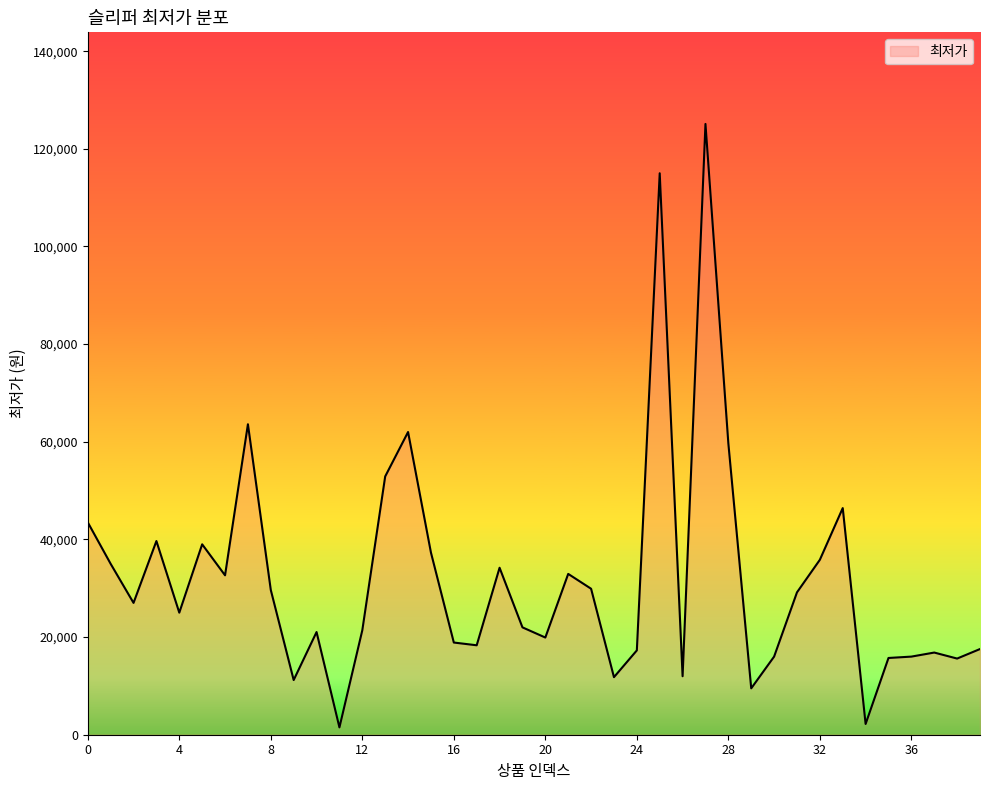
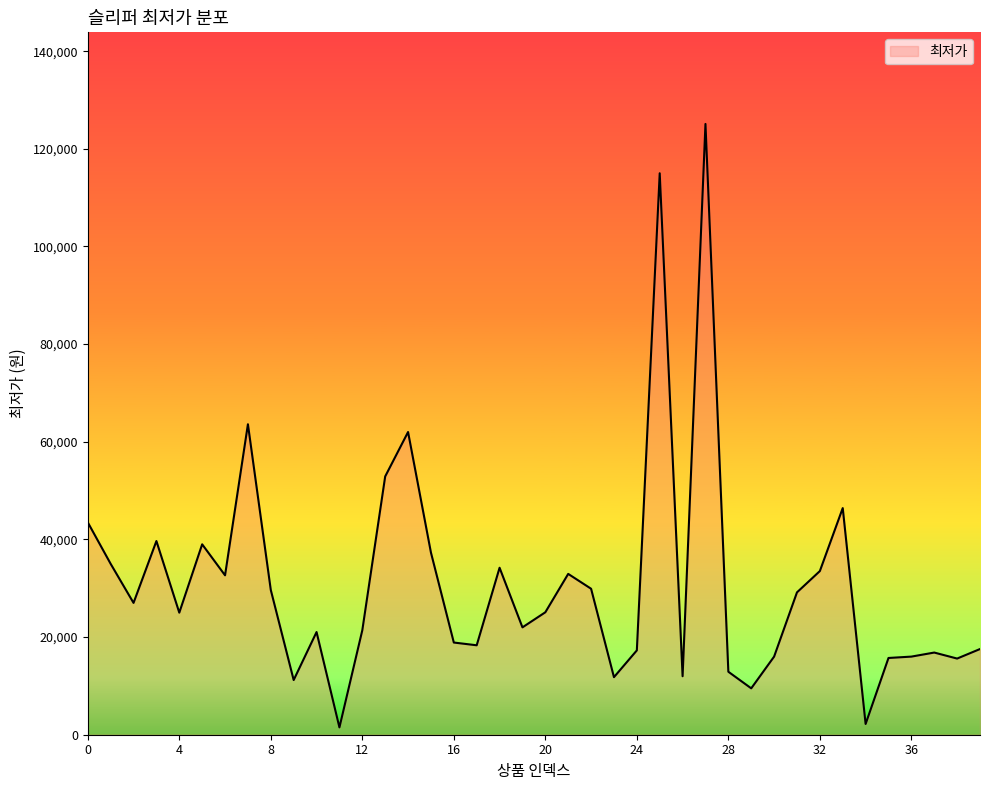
20: 20,000 -> 25,000
28: 60,000 -> 13,000
32: 36,000 -> 34,000
